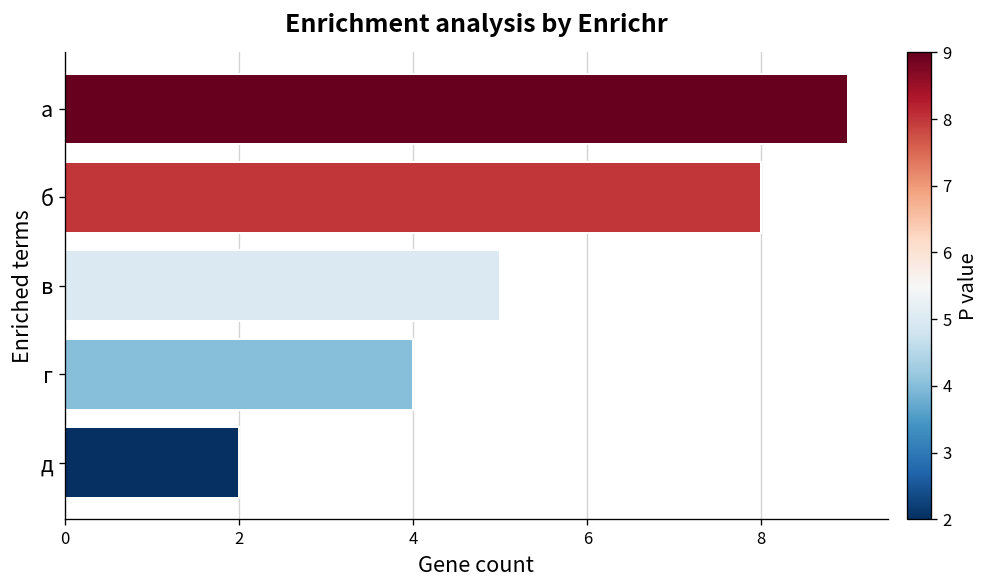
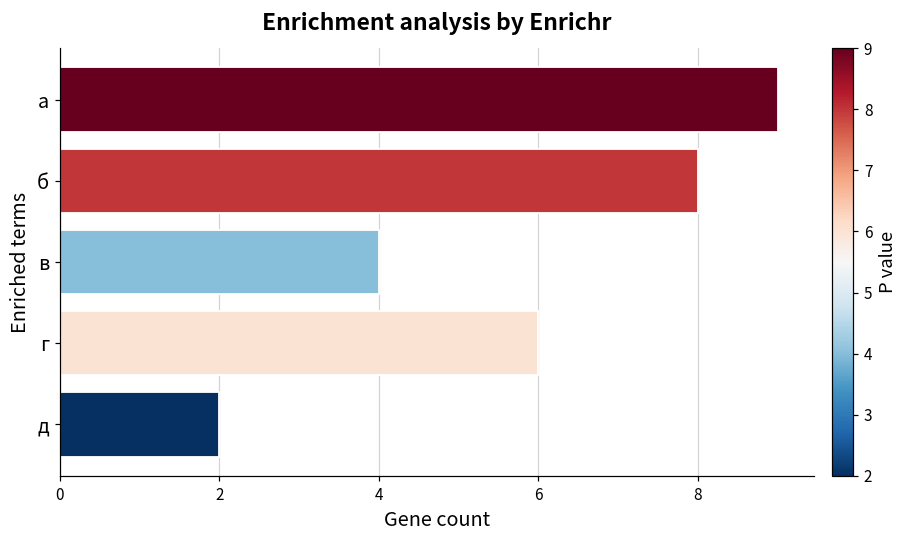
в: 5 -> 4
г: 4 -> 6
